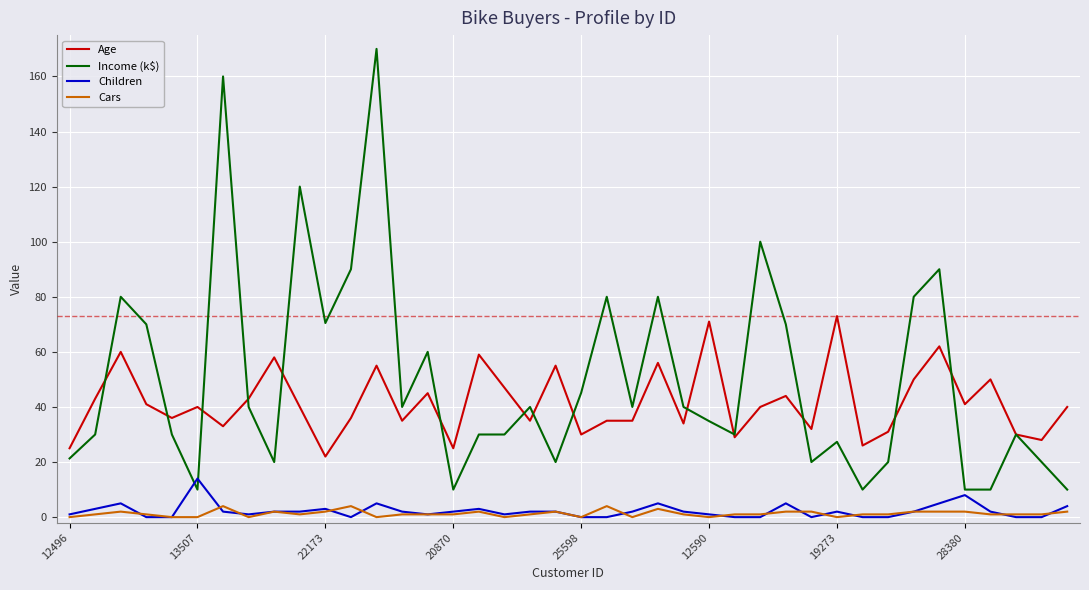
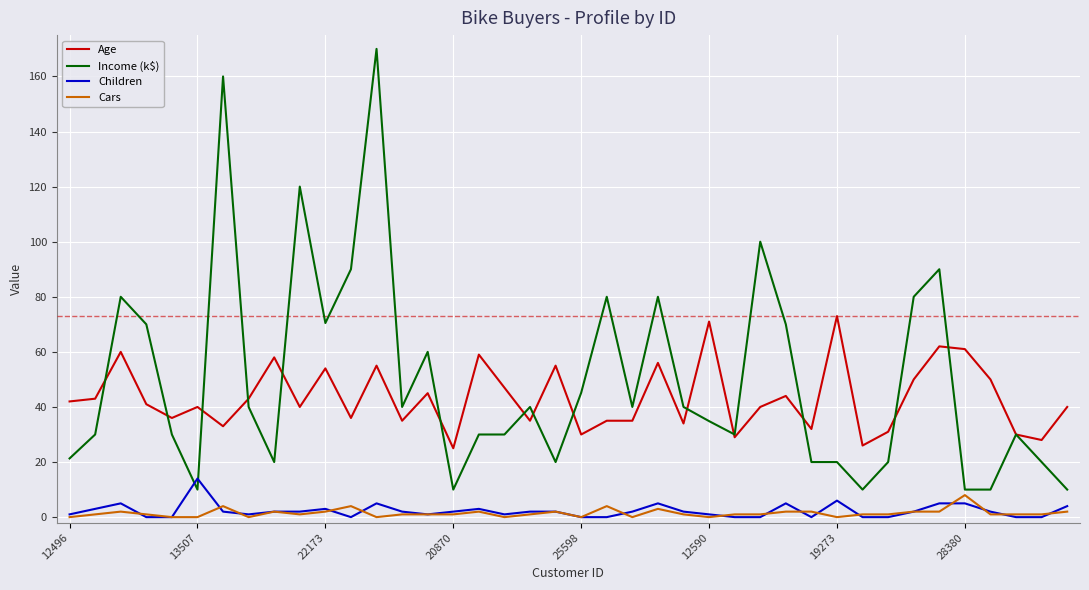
Age, 12496: 25 -> 42
Age, 22173: 22 -> 54
Income (k$), 19273: 27 -> 20
Children, 19273: 2 -> 6
Age, 28380: 41 -> 61
Children, 28380: 8 -> 5
Cars, 28380: 2 -> 8
